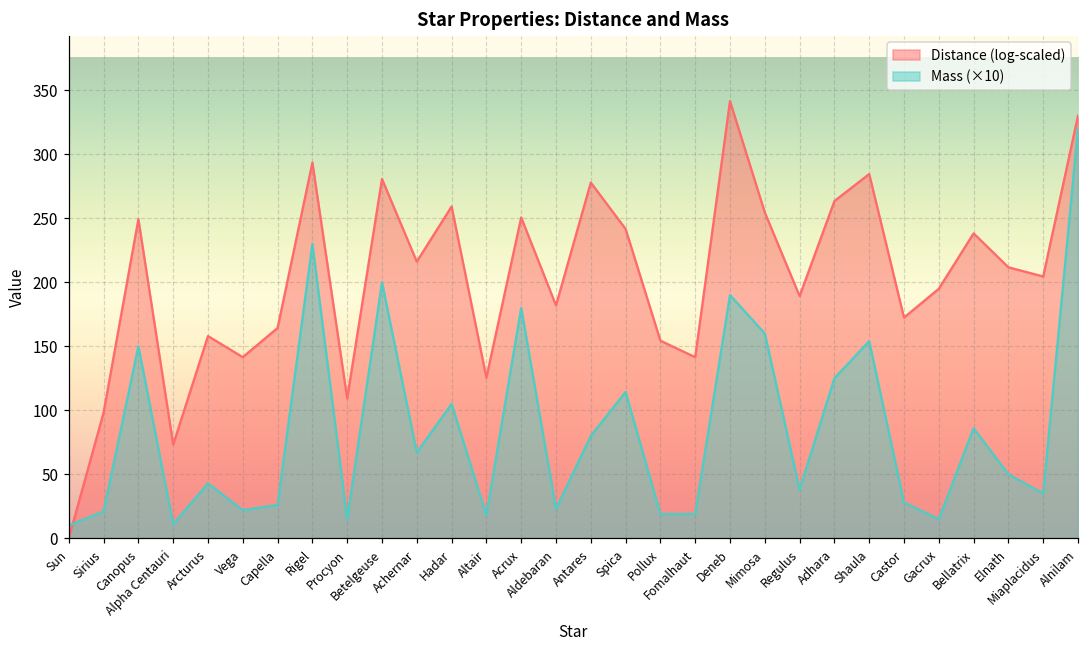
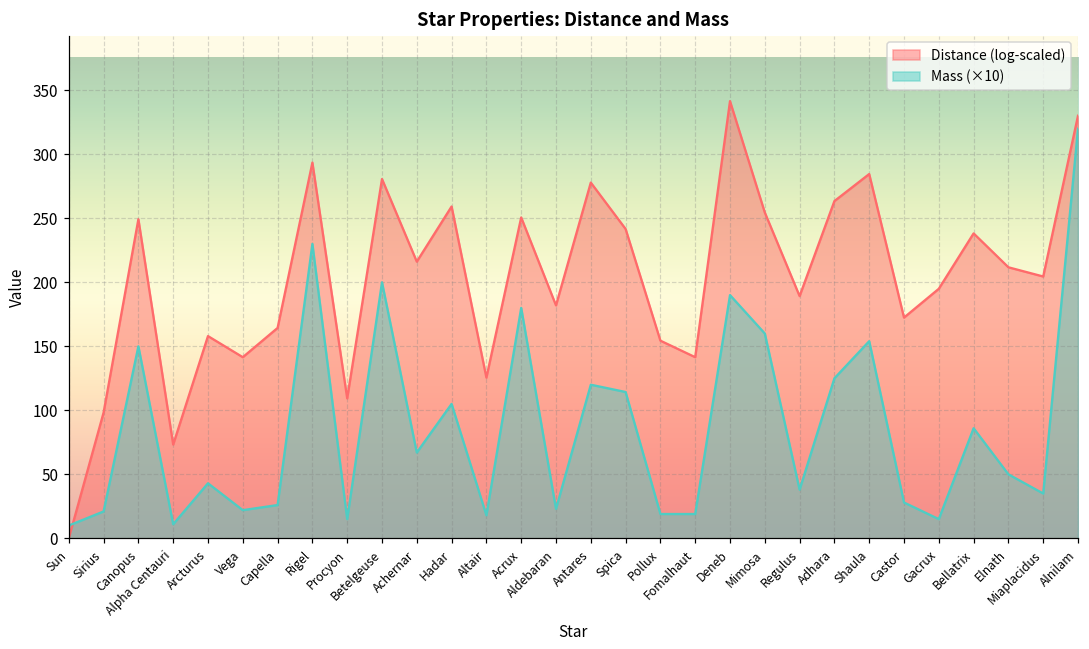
Mass (×10), Antares: 80 -> 120
